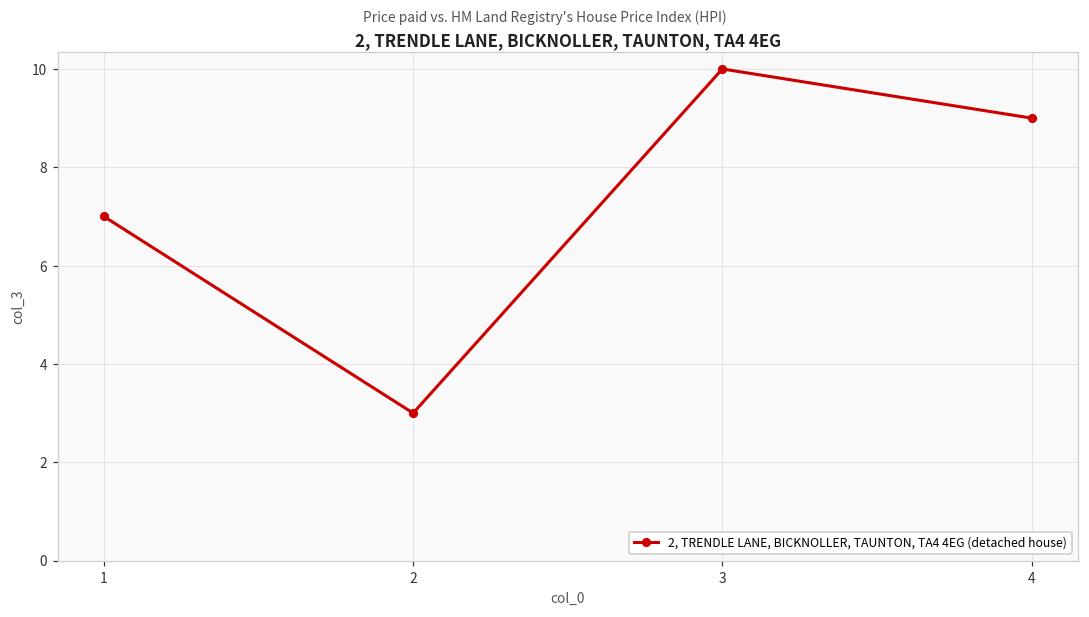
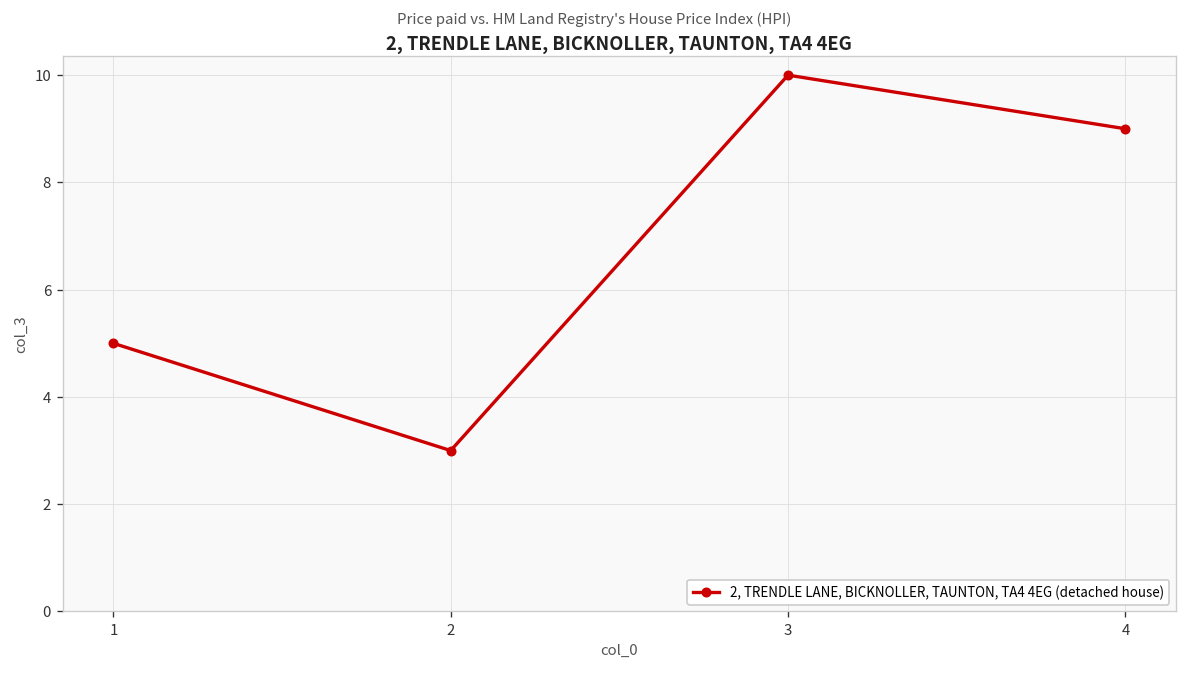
1: 7 -> 5
